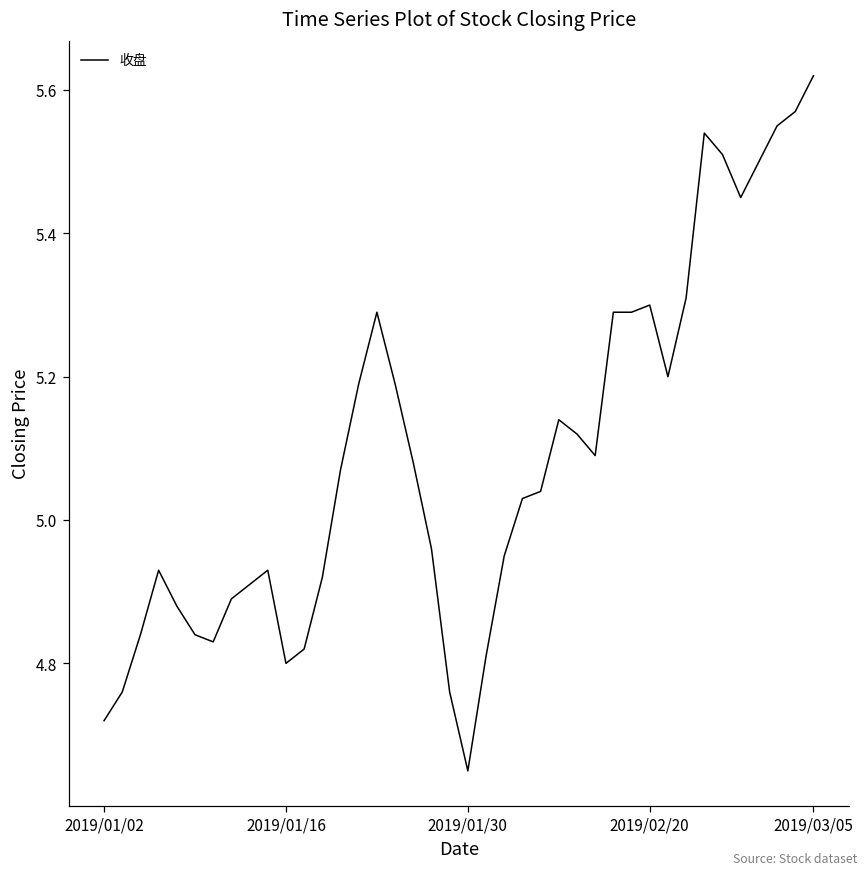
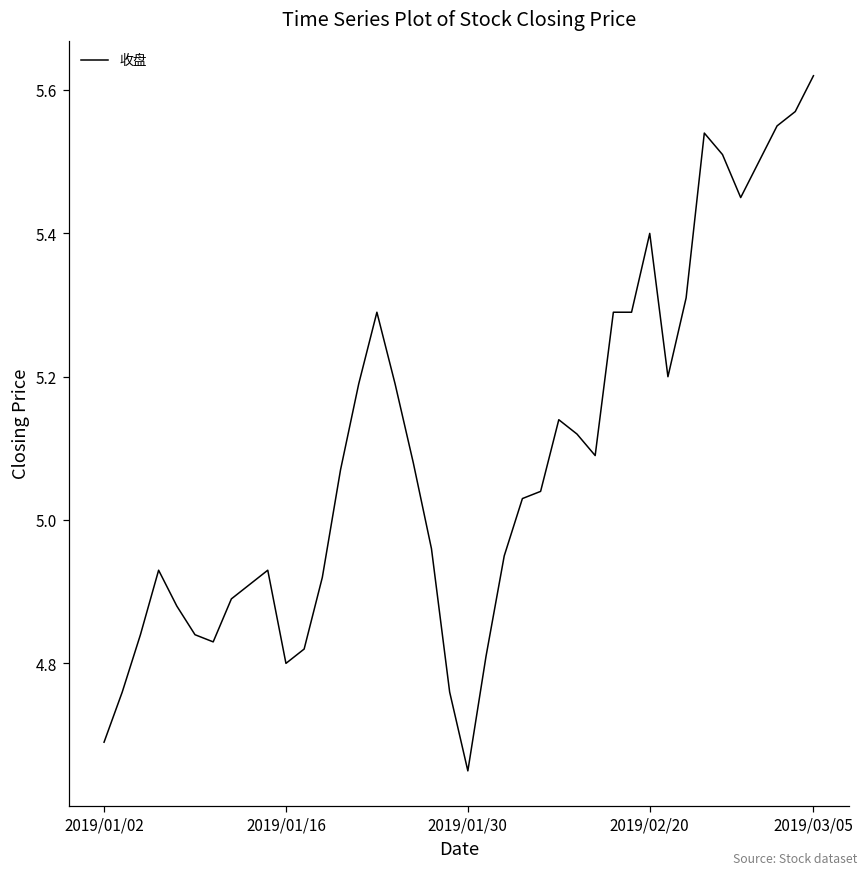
2019/01/02: 4.72 -> 4.69
2019/02/20: 5.3 -> 5.4
